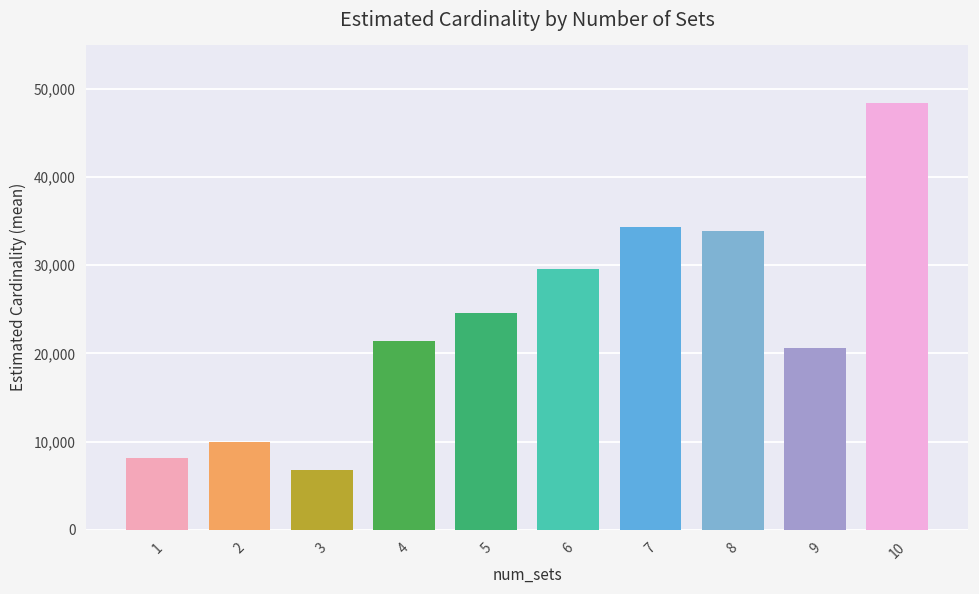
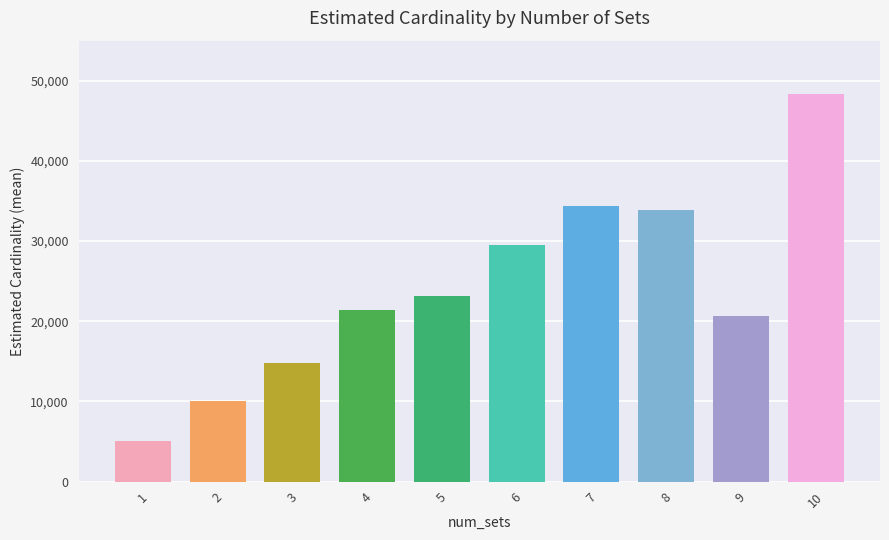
1: 8,000 -> 5,000
3: 7,000 -> 15,000
5: 25,000 -> 23,000
